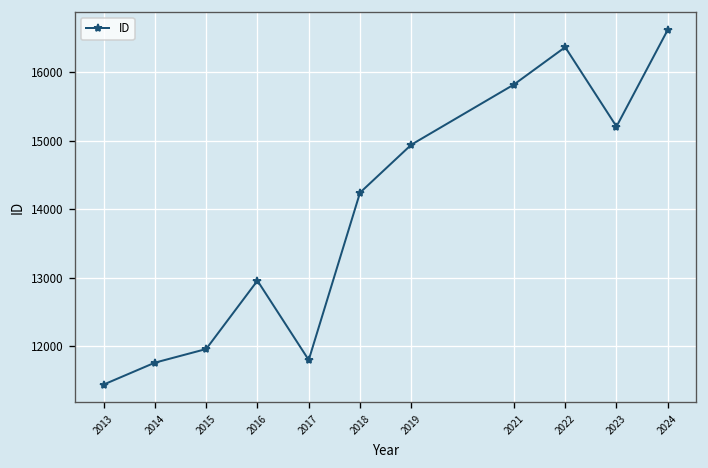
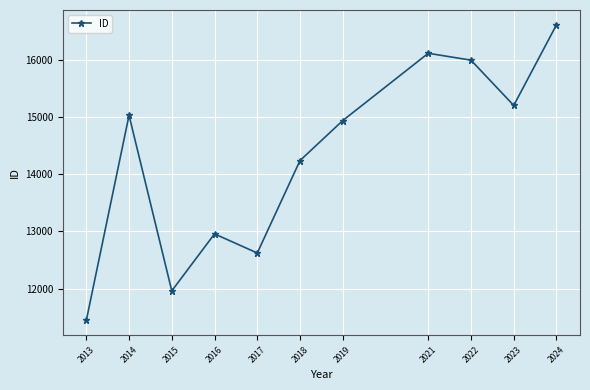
2014: 11800 -> 15000
2017: 11800 -> 12600
2021: 15800 -> 16100
2022: 16400 -> 16000
